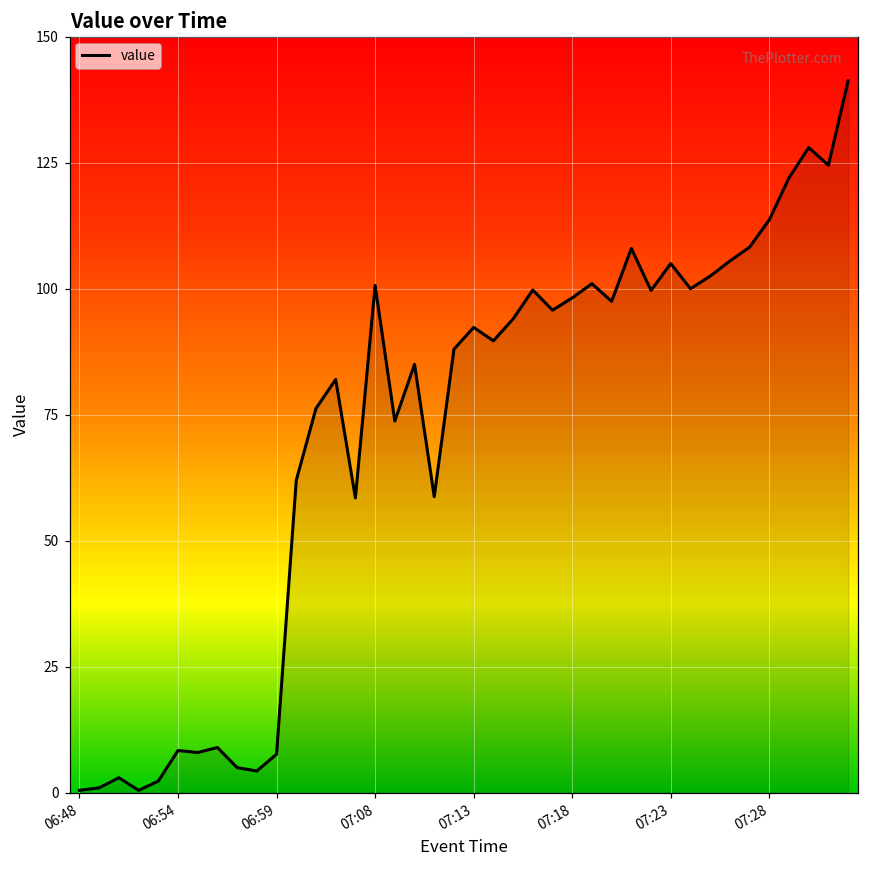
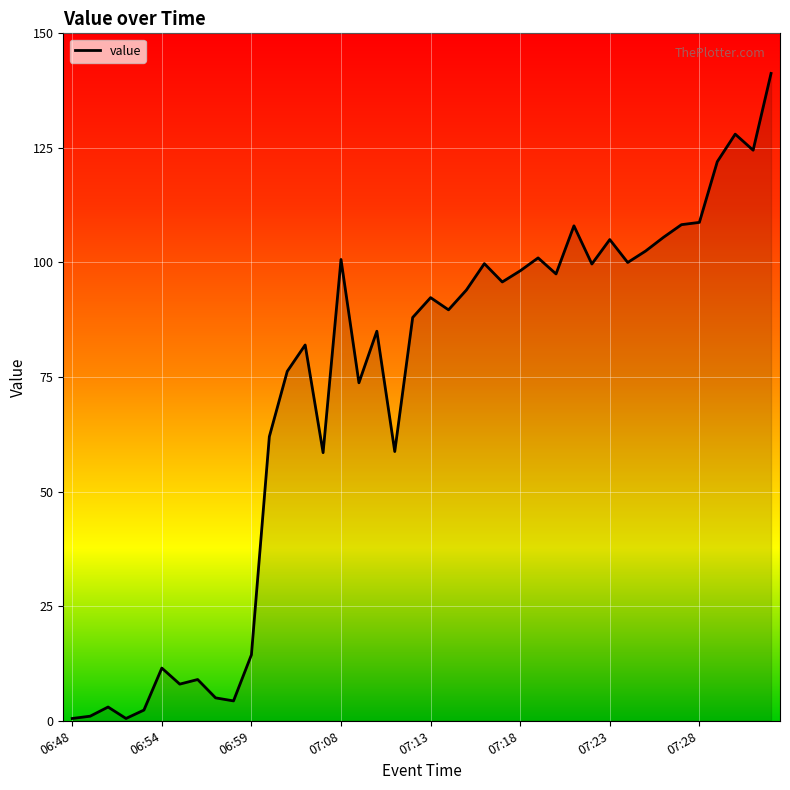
06:54: 8 -> 12
06:59: 8 -> 14
07:28: 114 -> 109
